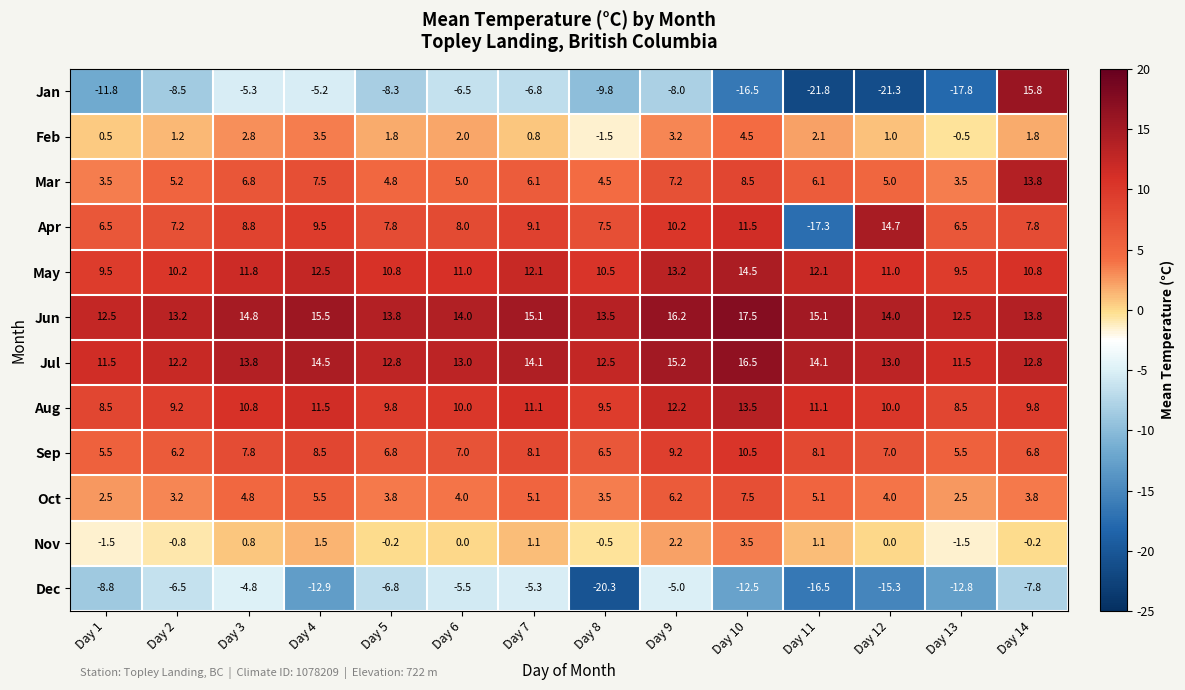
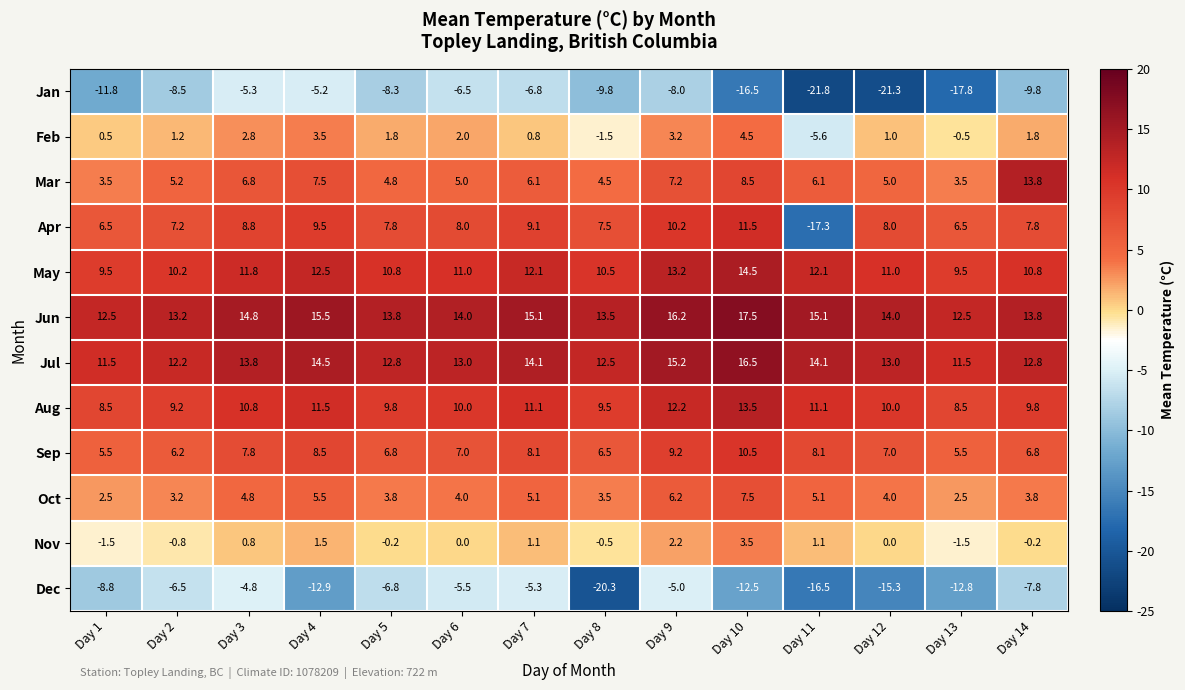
Jan, Day 14: 15.8 -> -9.8
Feb, Day 11: 2.1 -> -5.6
Apr, Day 12: 14.7 -> 8.0
